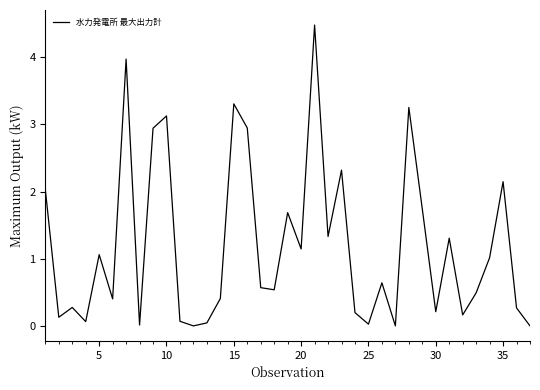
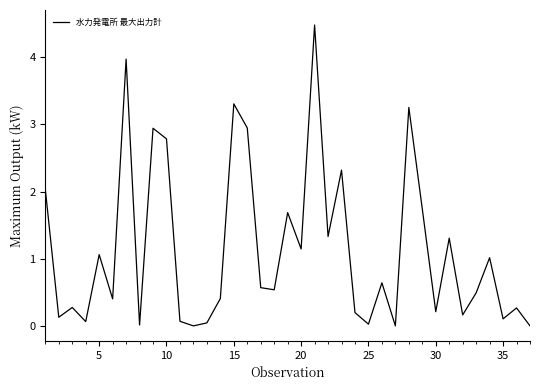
10: 3.1 -> 2.8
35: 2.1 -> 0.1
